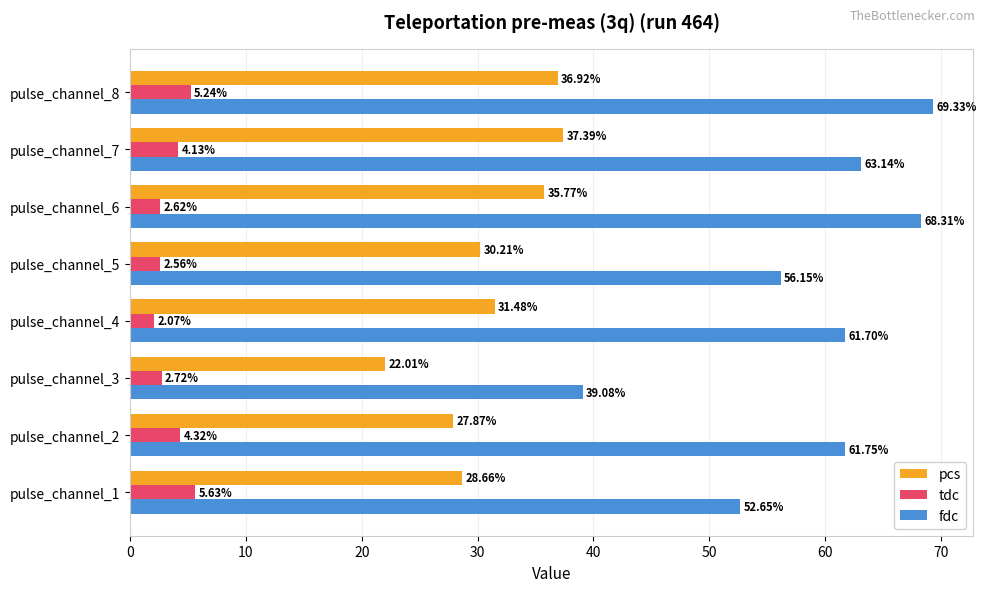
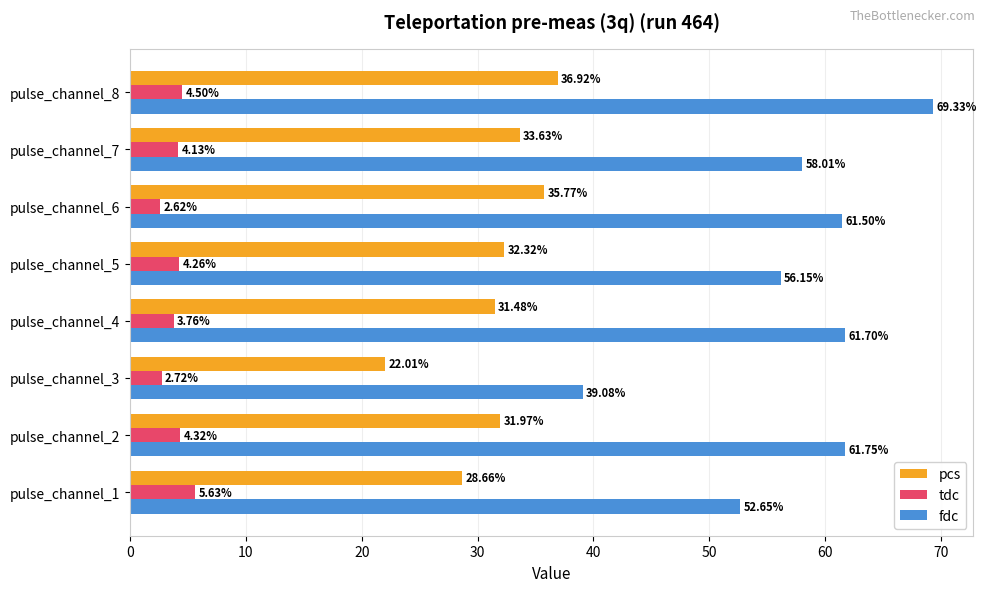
tdc, pulse_channel_8: 5.24% -> 4.50%
pcs, pulse_channel_7: 37.39% -> 33.63%
fdc, pulse_channel_7: 63.14% -> 58.01%
fdc, pulse_channel_6: 68.31% -> 61.50%
pcs, pulse_channel_5: 30.21% -> 32.32%
tdc, pulse_channel_5: 2.56% -> 4.26%
tdc, pulse_channel_4: 2.07% -> 3.76%
pcs, pulse_channel_2: 27.87% -> 31.97%
